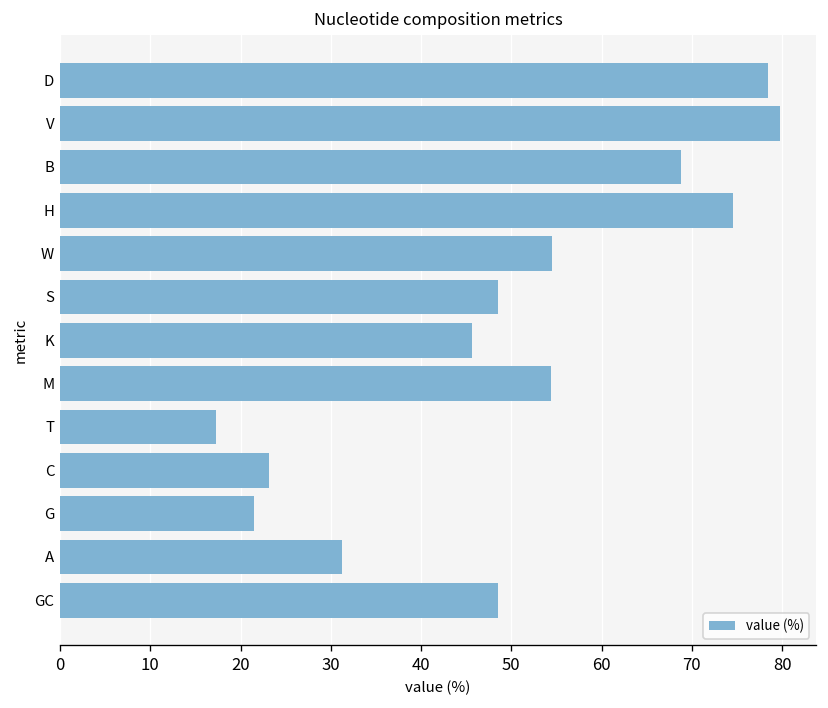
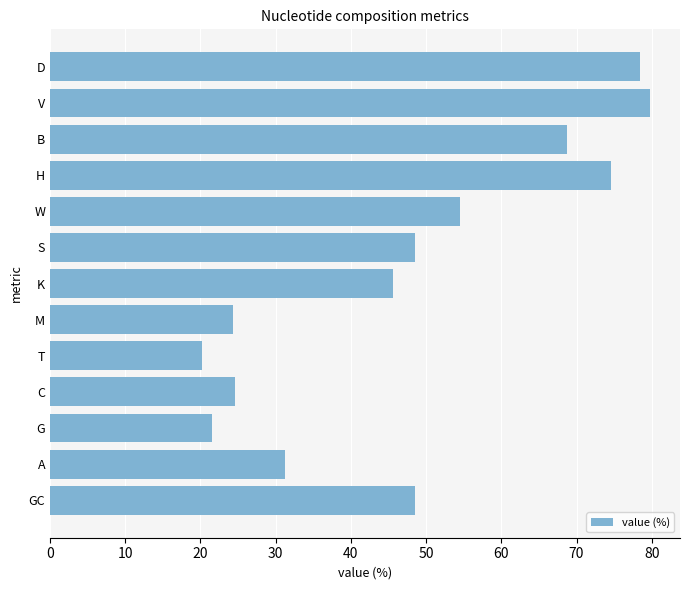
M: 54 -> 24
T: 17 -> 20
C: 23 -> 25
